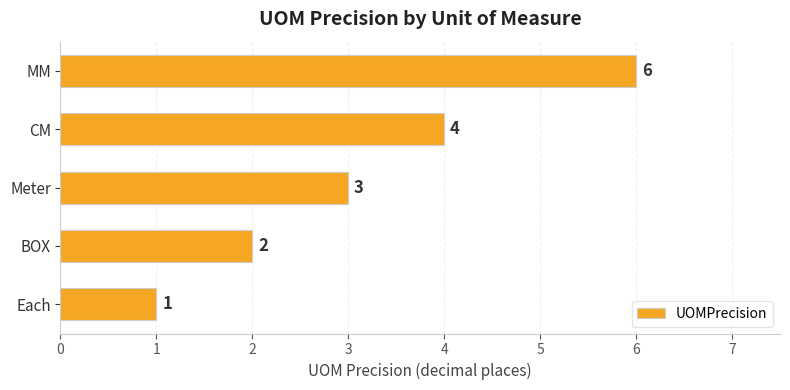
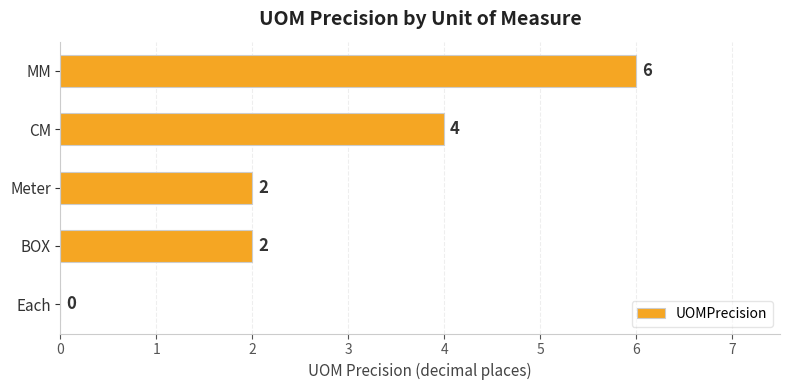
Meter: 3 -> 2
Each: 1 -> 0
